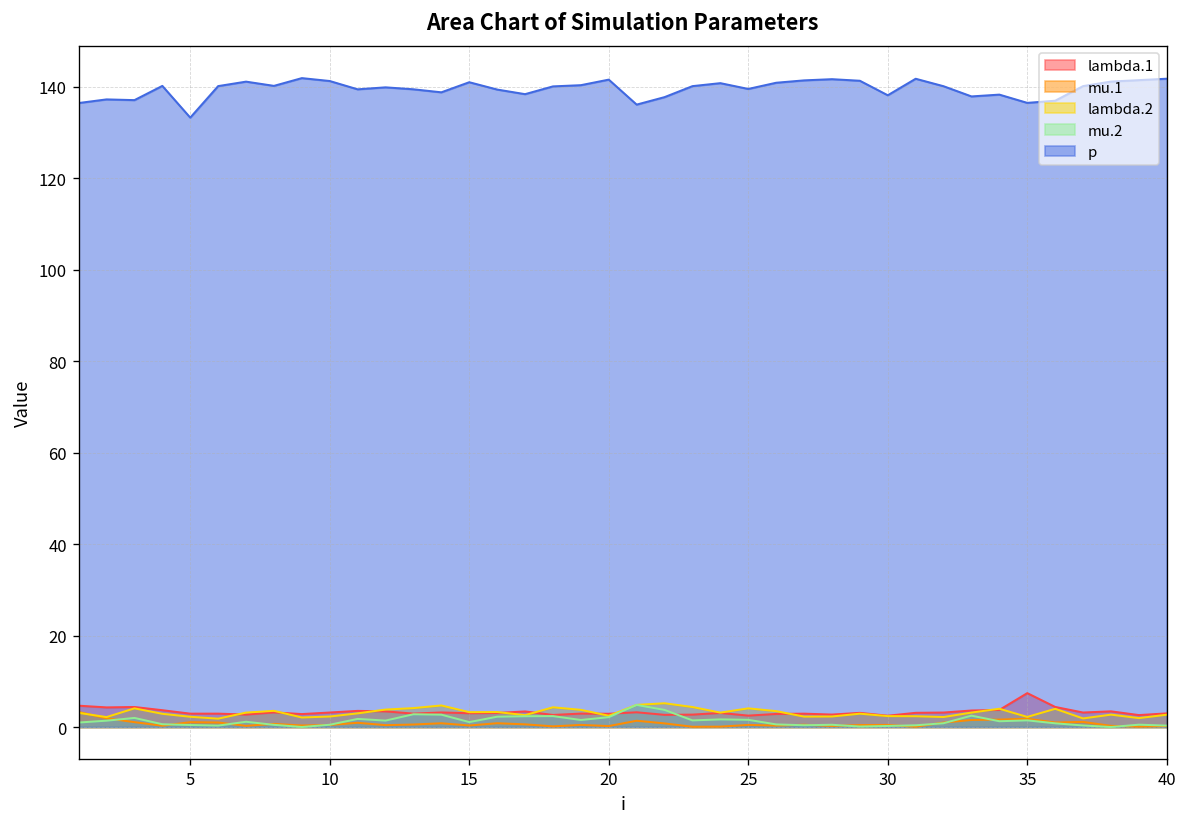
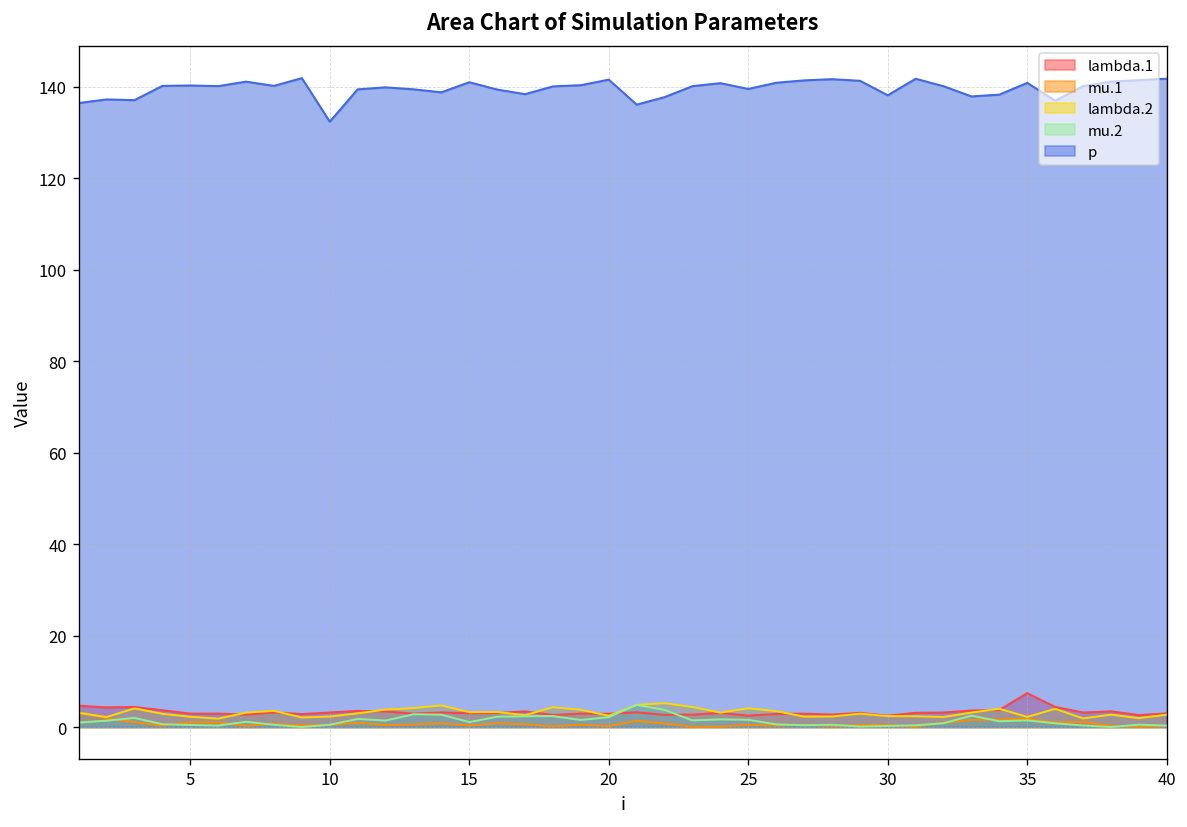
p, 5: 133 -> 140
p, 10: 141 -> 132
p, 35: 136 -> 141
